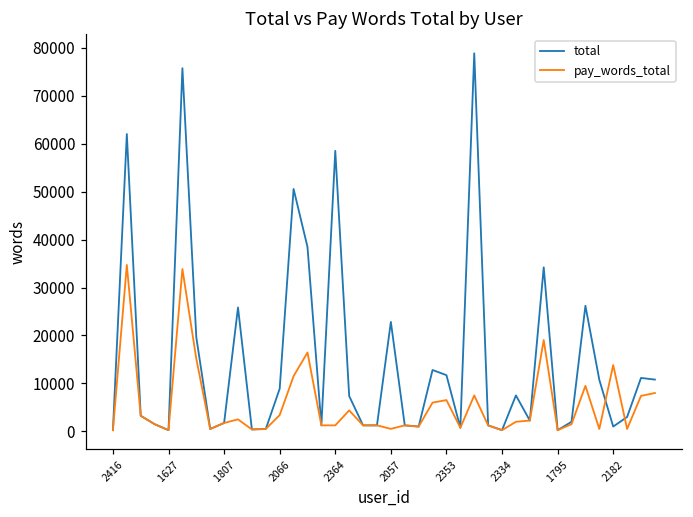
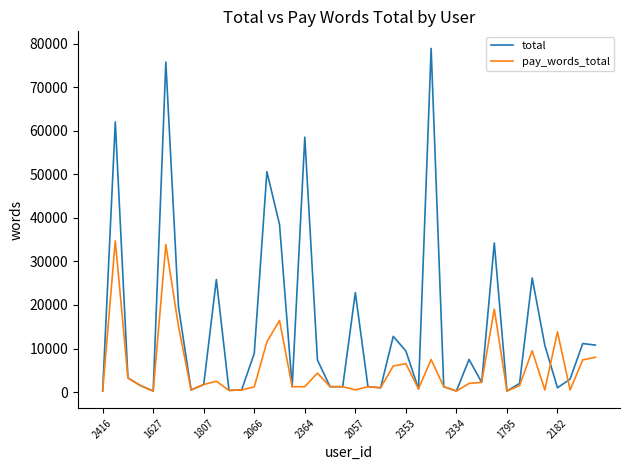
pay_words_total, 2066: 3000 -> 1000
total, 2353: 12000 -> 9000
